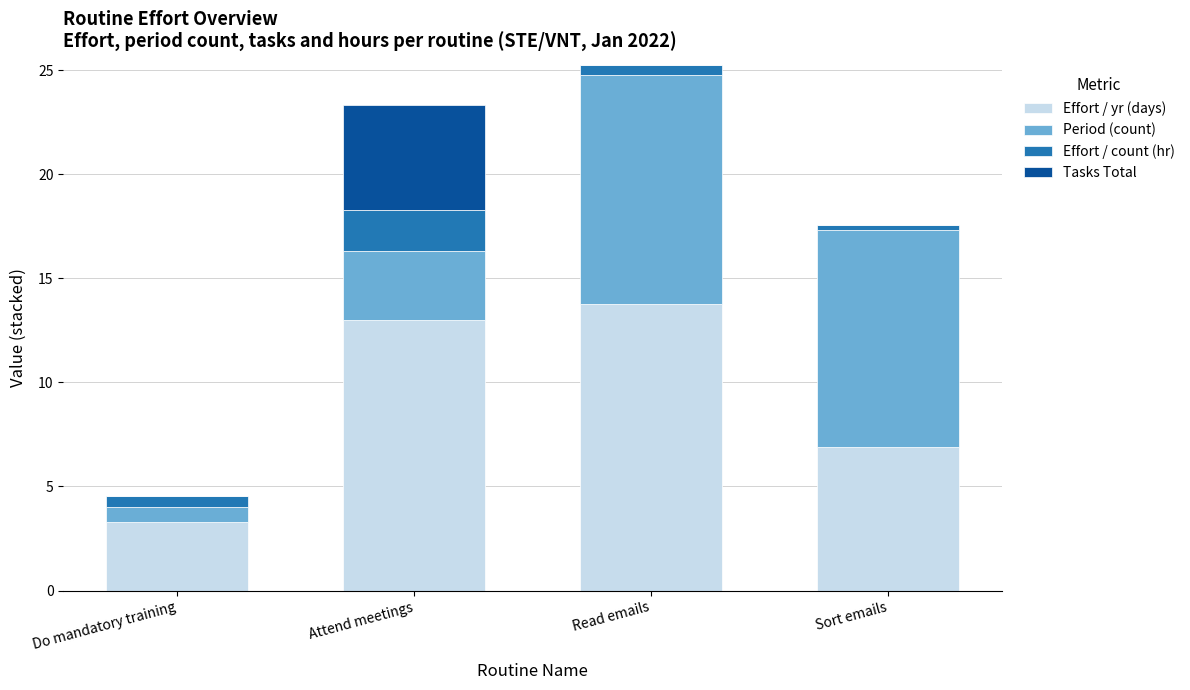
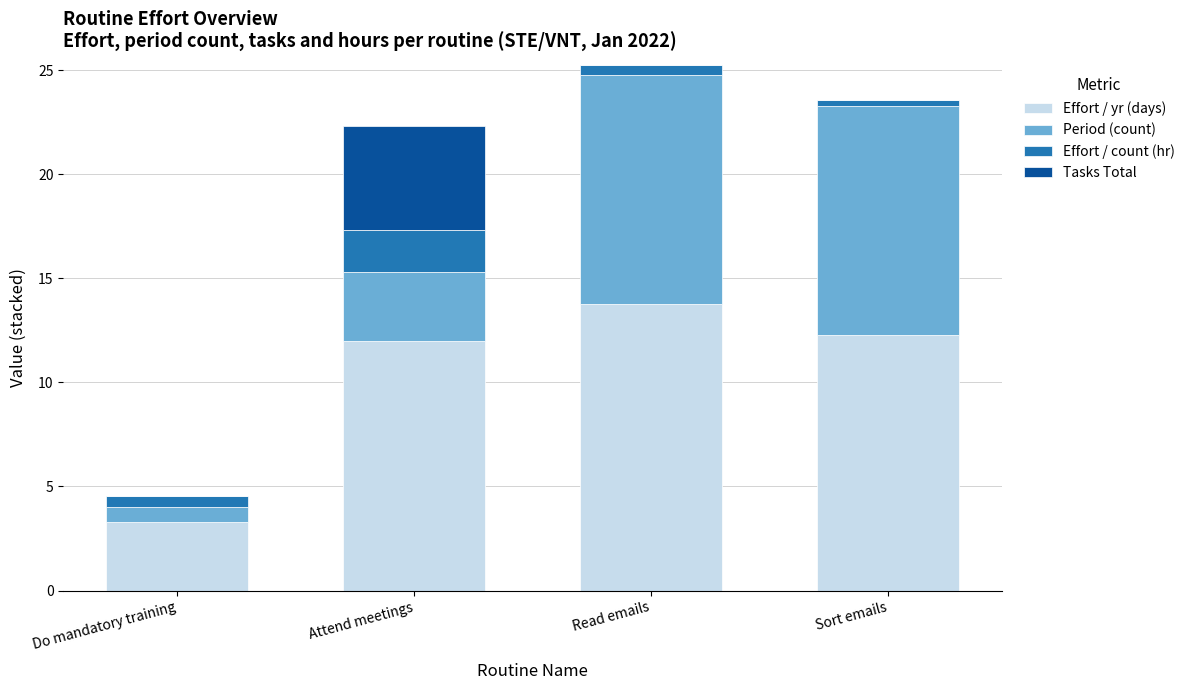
Effort / yr (days), Attend meetings: 13 -> 12
Effort / yr (days), Sort emails: 6.9 -> 12.3
Period (count), Sort emails: 10.5 -> 11.0
